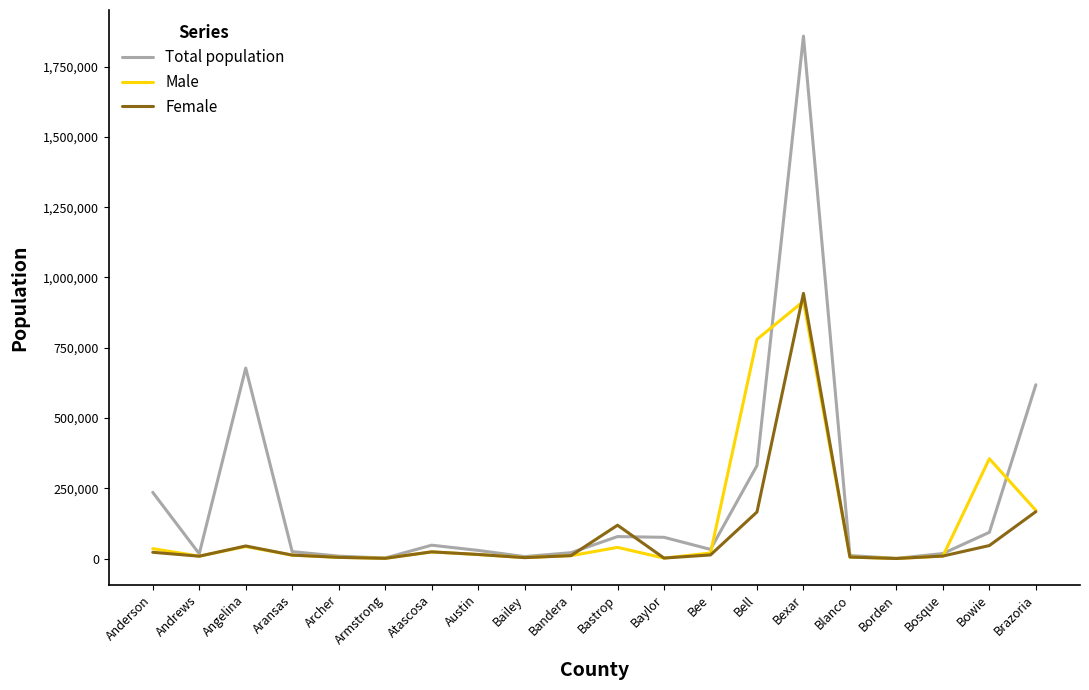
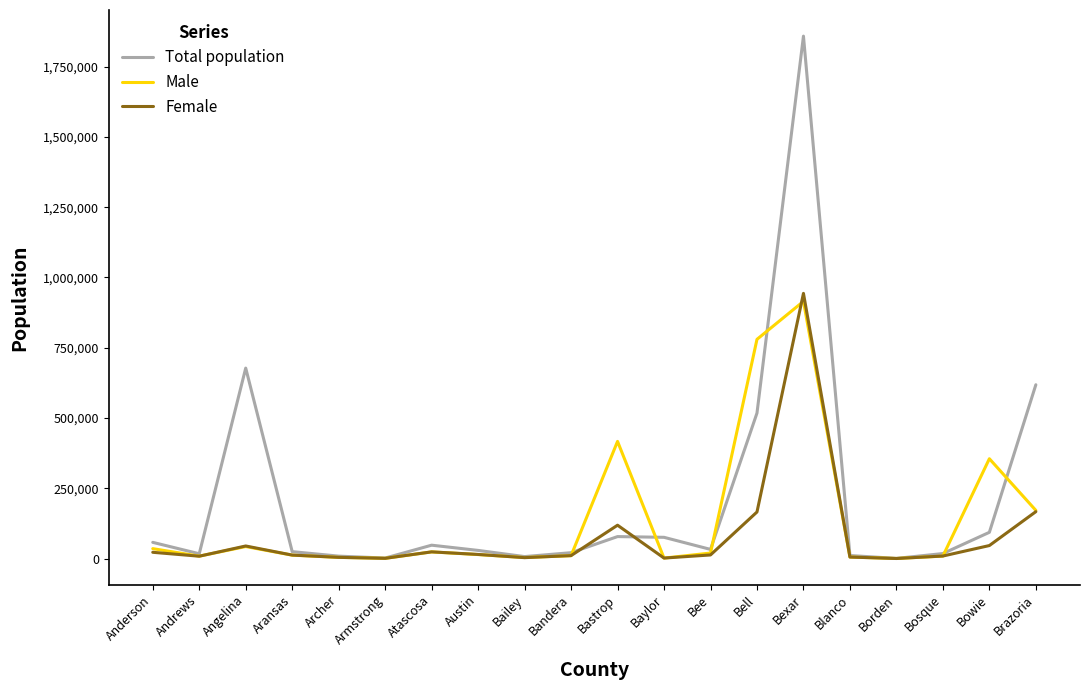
Total population, Anderson: 240,000 -> 60,000
Male, Bastrop: 40,000 -> 420,000
Total population, Bell: 330,000 -> 520,000
